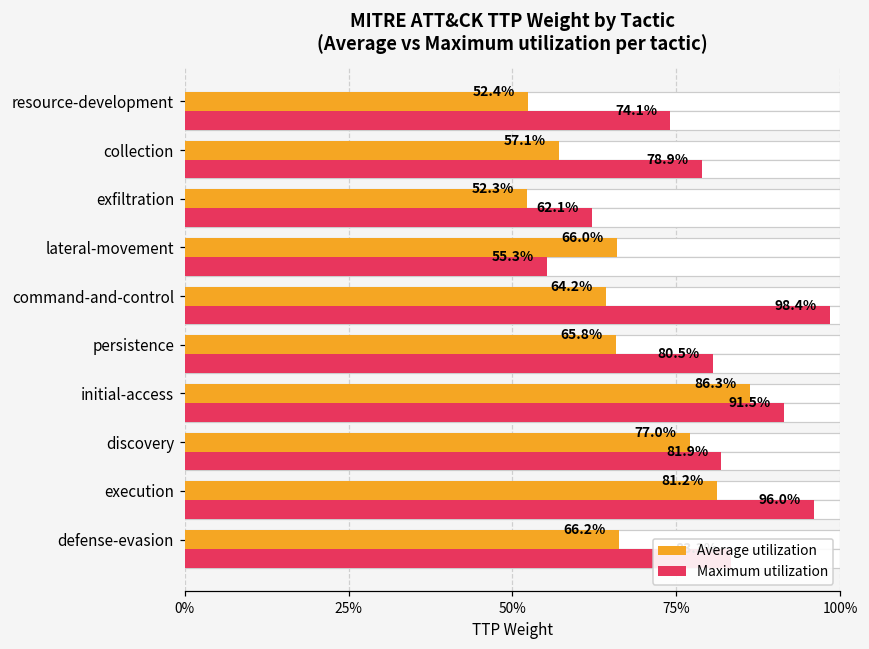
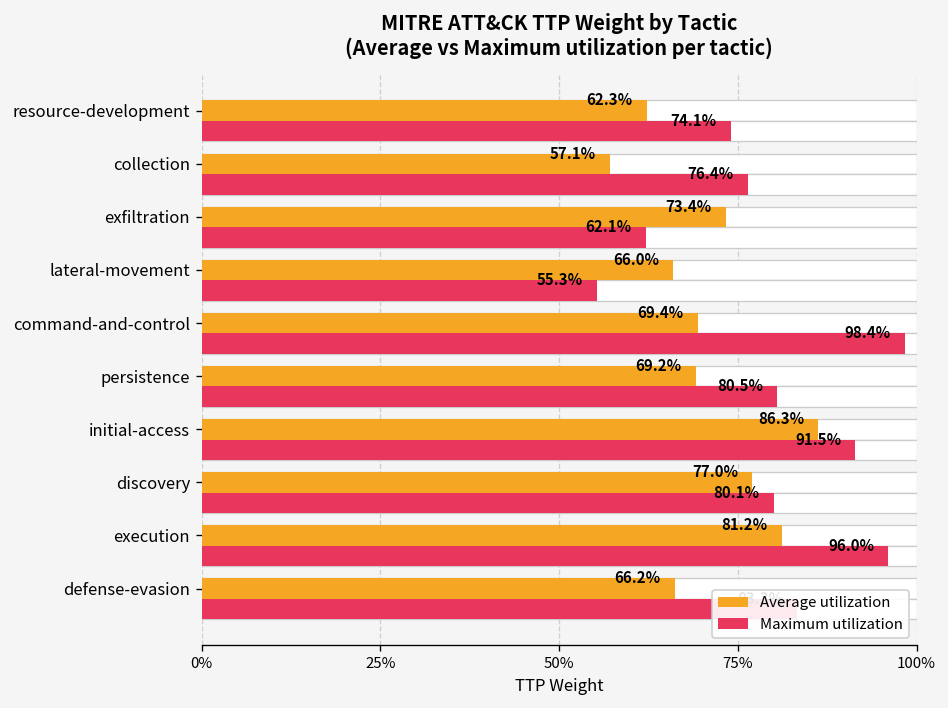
Average utilization, resource-development: 52.4% -> 62.3%
Maximum utilization, collection: 78.9% -> 76.4%
Average utilization, exfiltration: 52.3% -> 73.4%
Average utilization, command-and-control: 64.2% -> 69.4%
Average utilization, persistence: 65.8% -> 69.2%
Maximum utilization, discovery: 81.9% -> 80.1%
